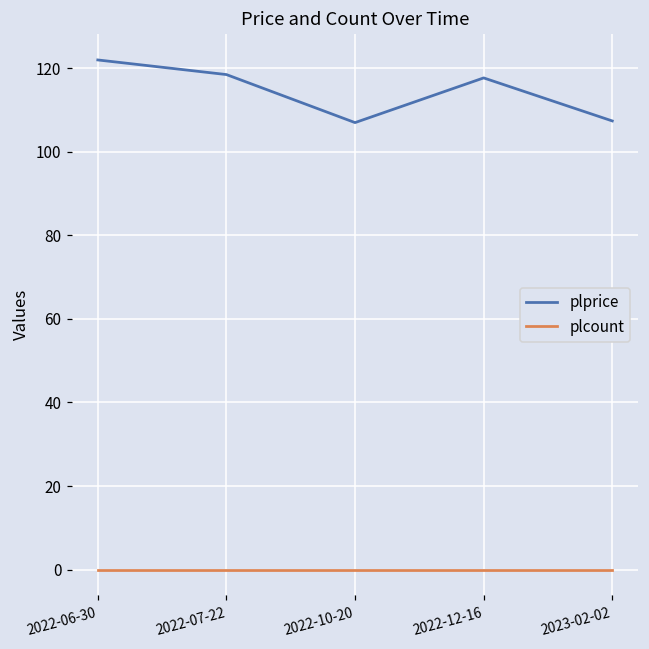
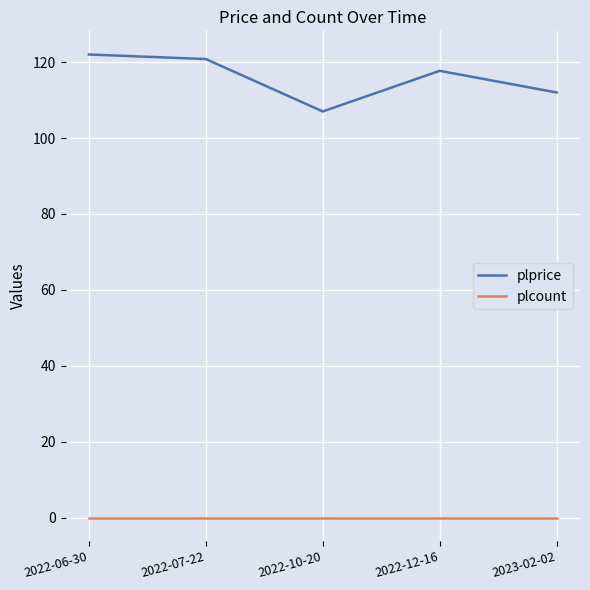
plprice, 2022-07-22: 119 -> 121
plprice, 2023-02-02: 107 -> 112
